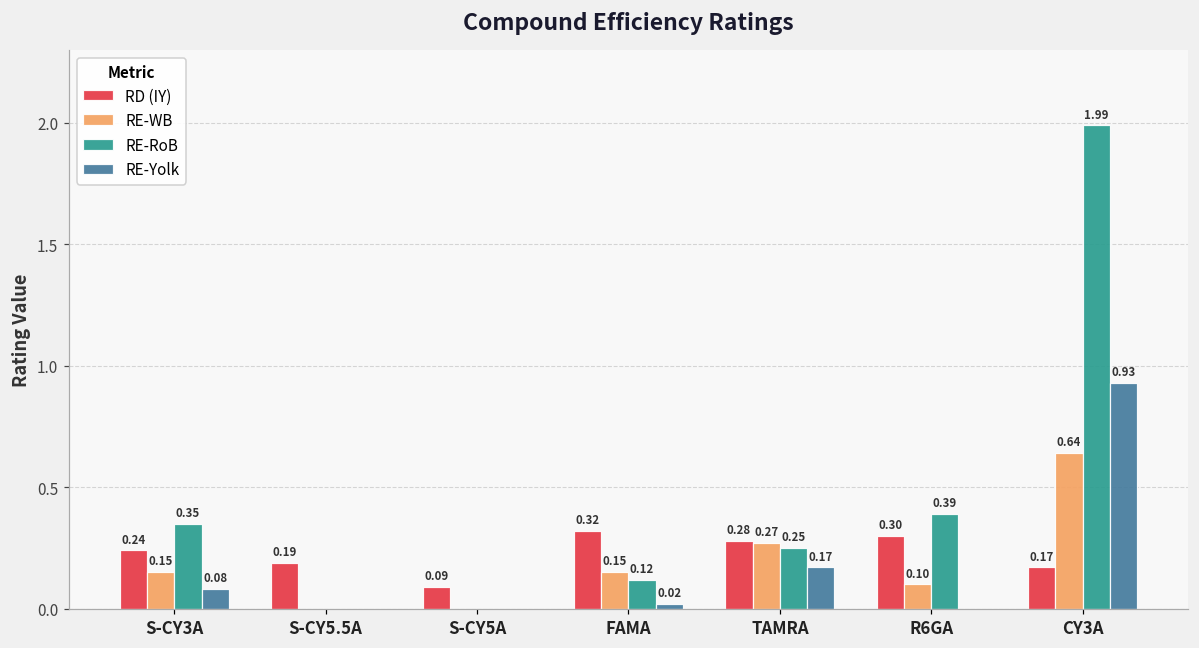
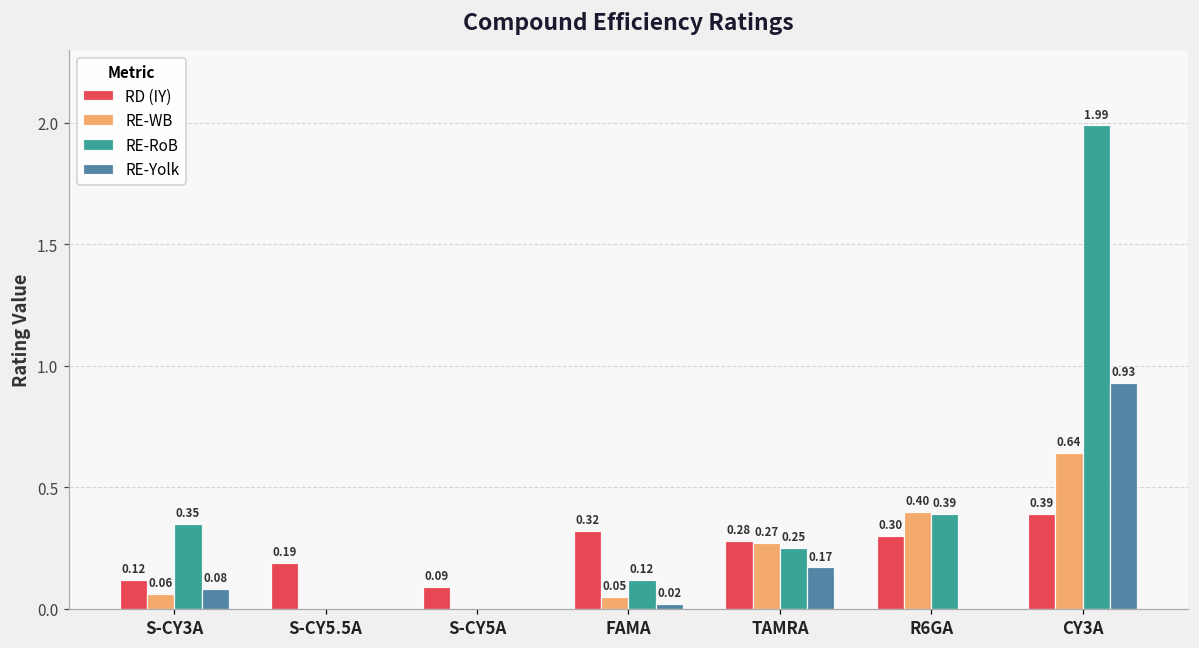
RD (IY), S-CY3A: 0.24 -> 0.12
RE-WB, S-CY3A: 0.15 -> 0.06
RE-WB, FAMA: 0.15 -> 0.05
RE-WB, R6GA: 0.10 -> 0.40
RD (IY), CY3A: 0.17 -> 0.39
